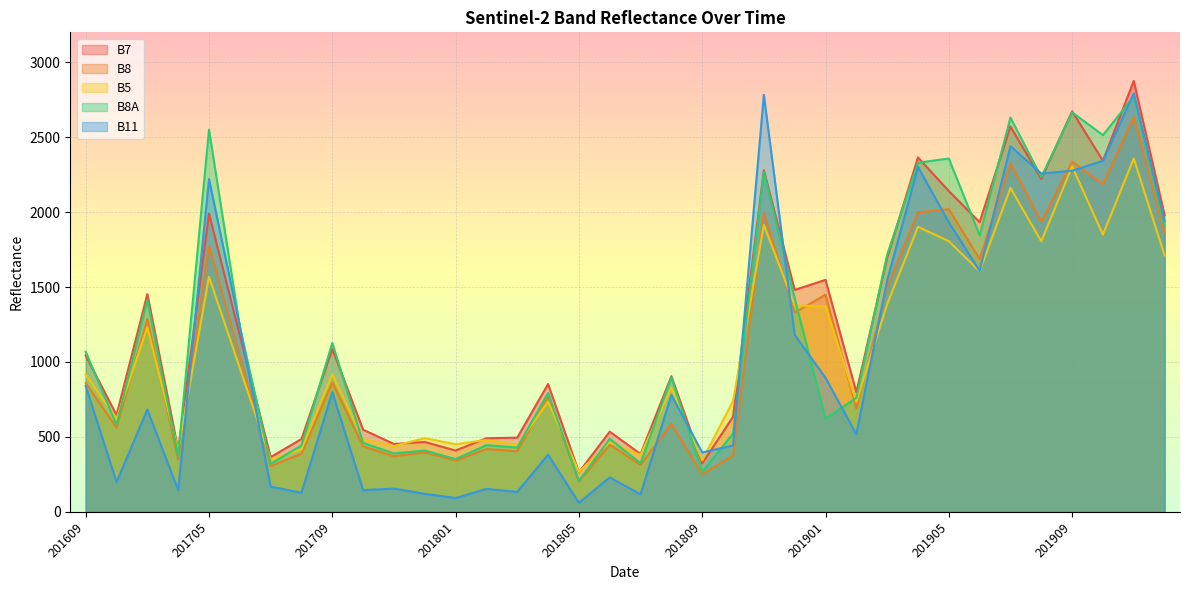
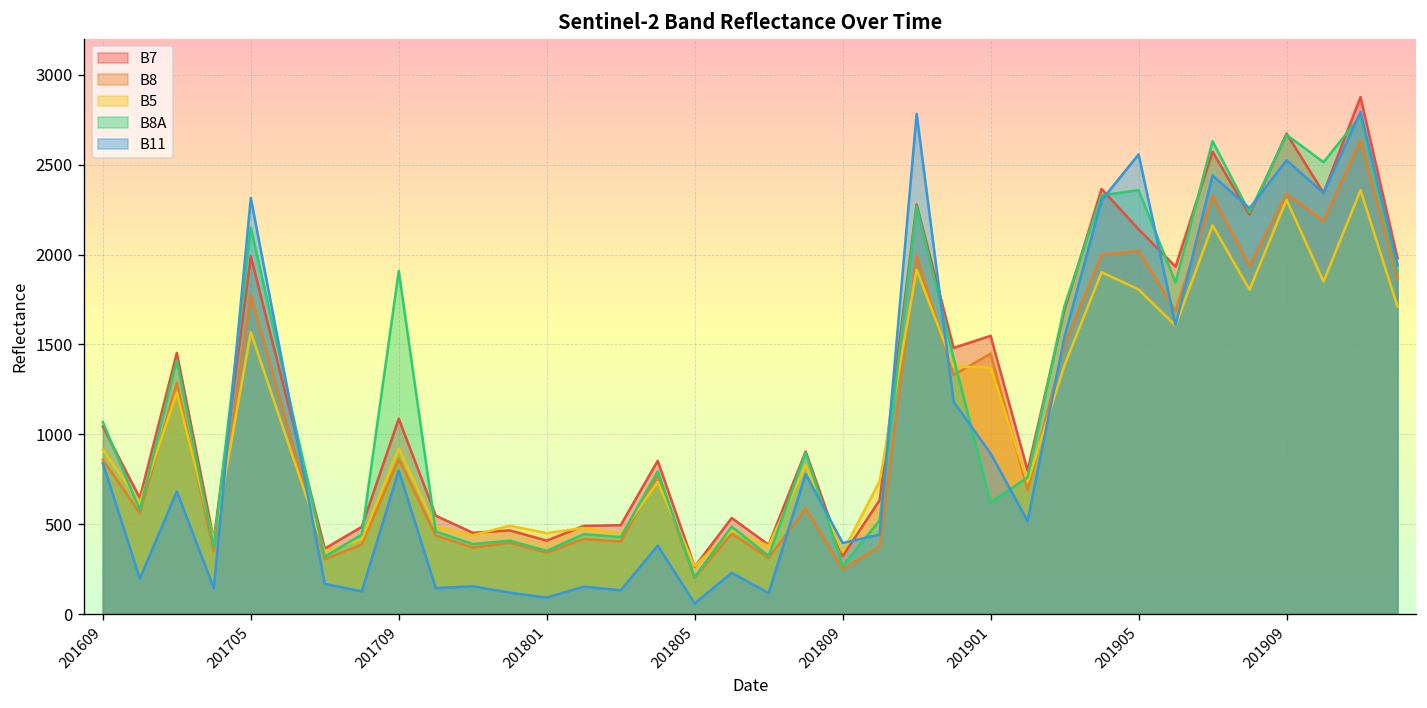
B8A, 201705: 2550 -> 2150
B11, 201705: 2220 -> 2320
B8A, 201709: 1130 -> 1910
B11, 201905: 1930 -> 2560
B11, 201909: 2280 -> 2520
